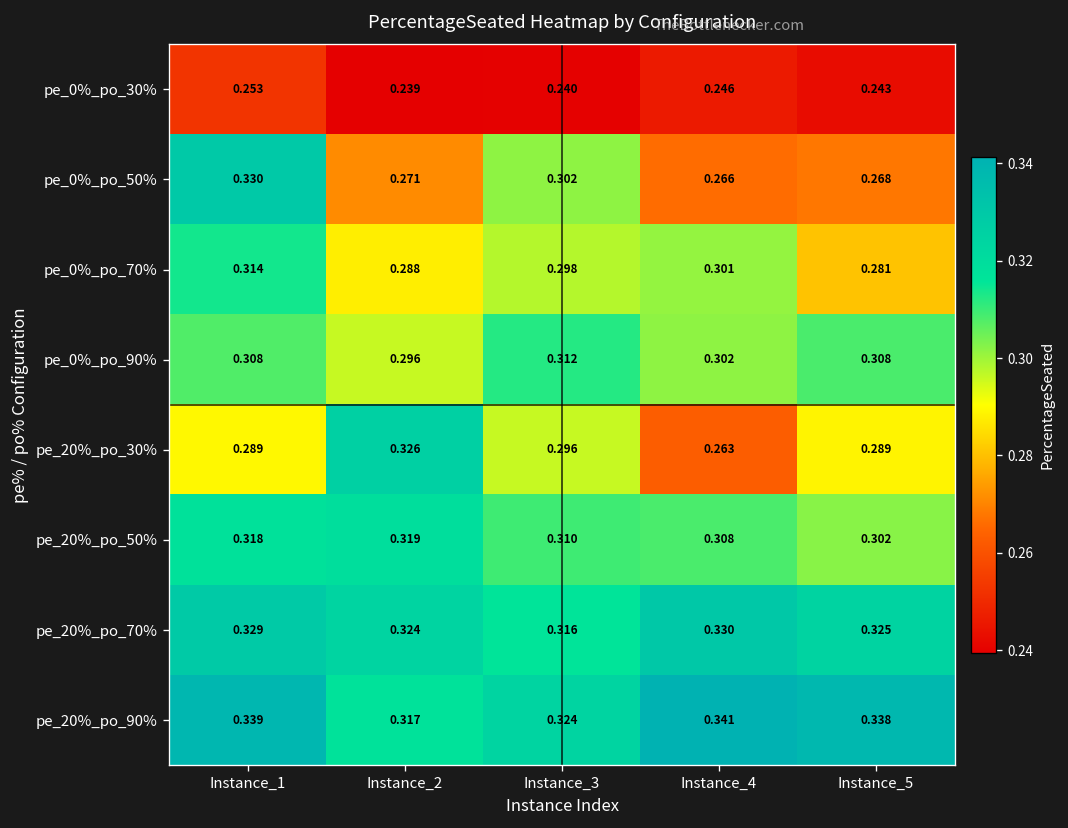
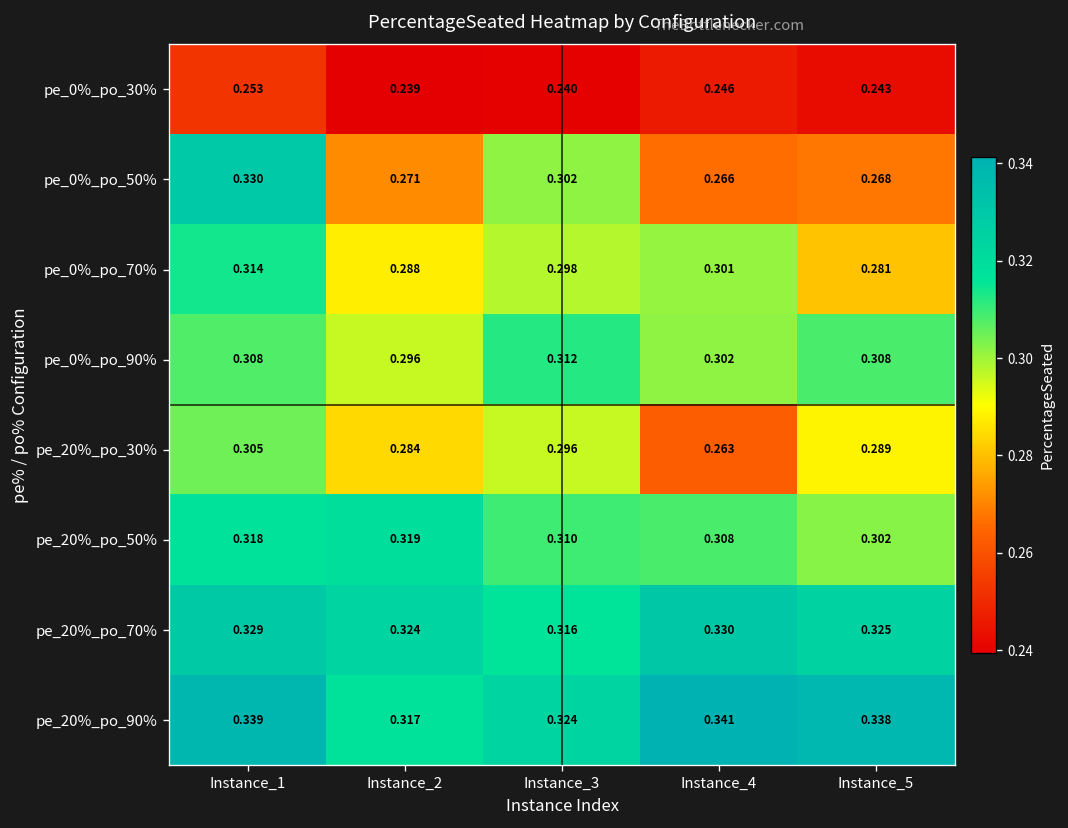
pe_20%_po_30%, Instance_1: 0.289 -> 0.305
pe_20%_po_30%, Instance_2: 0.326 -> 0.284
